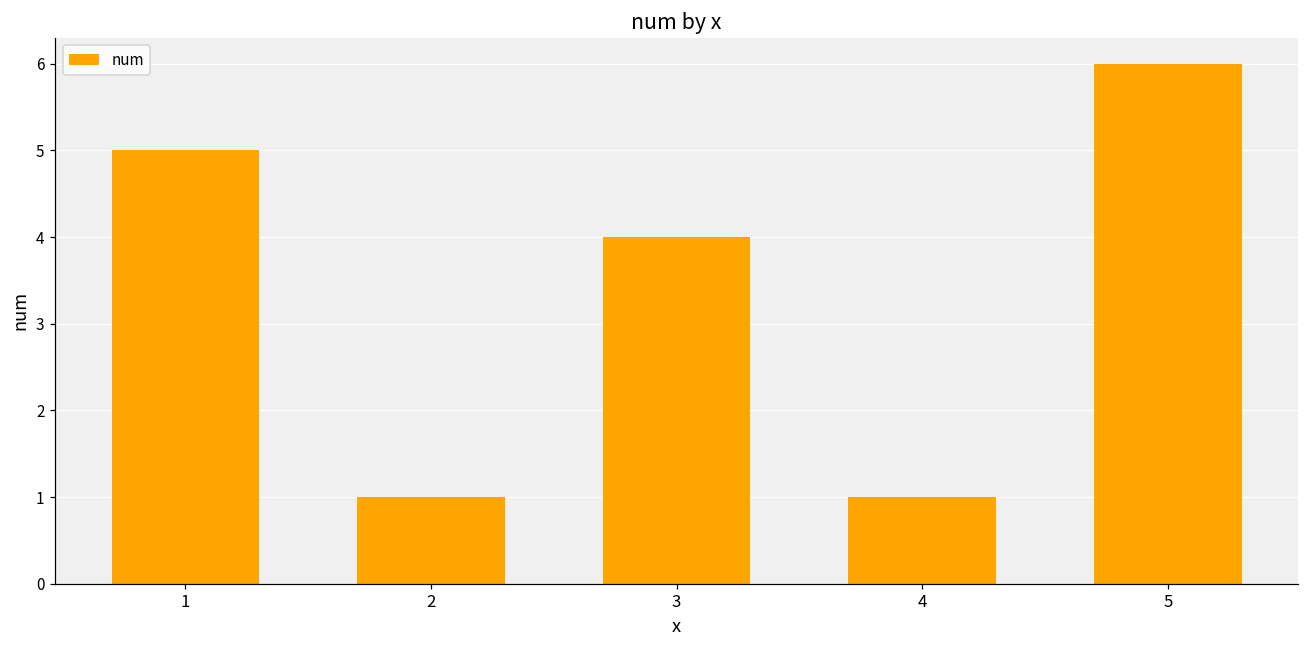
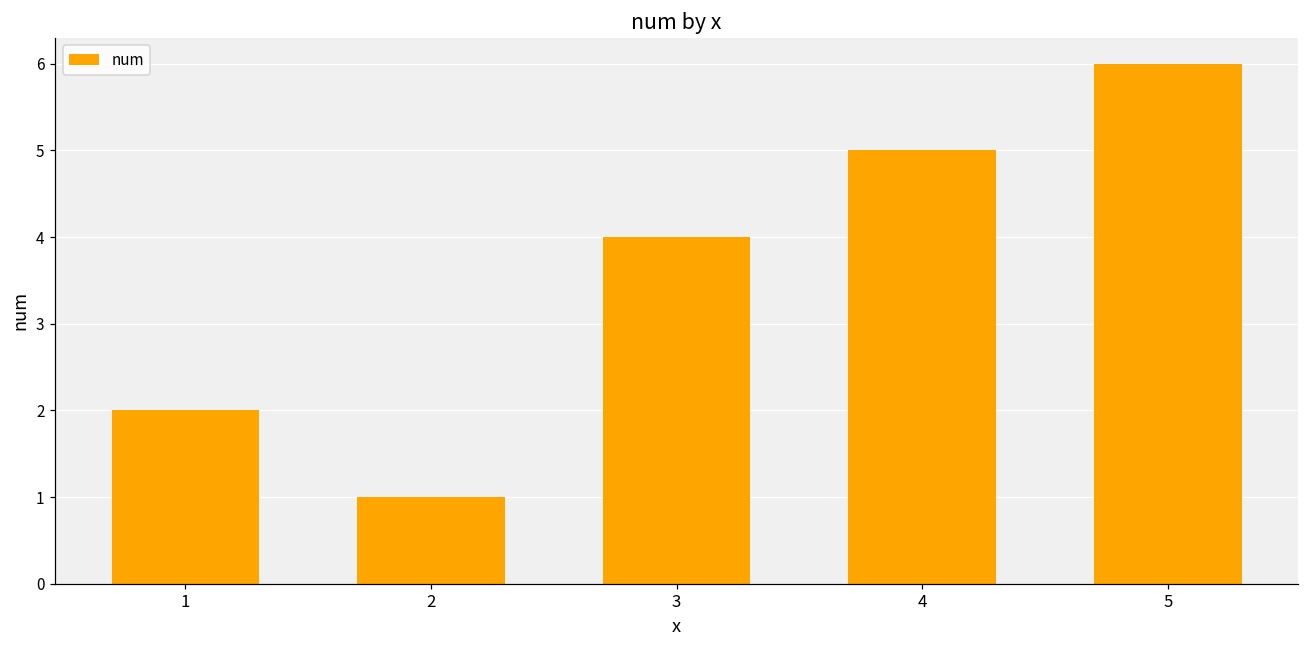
1: 5 -> 2
4: 1 -> 5
